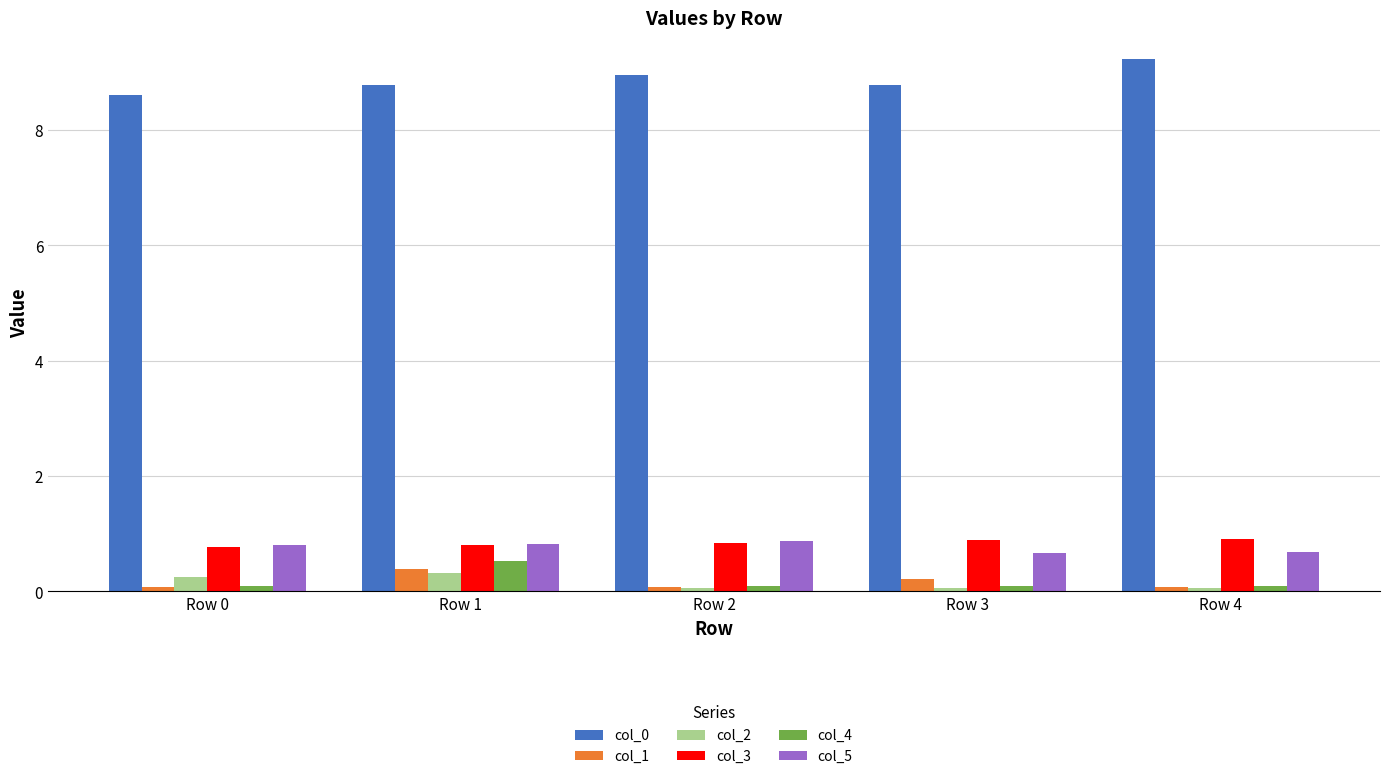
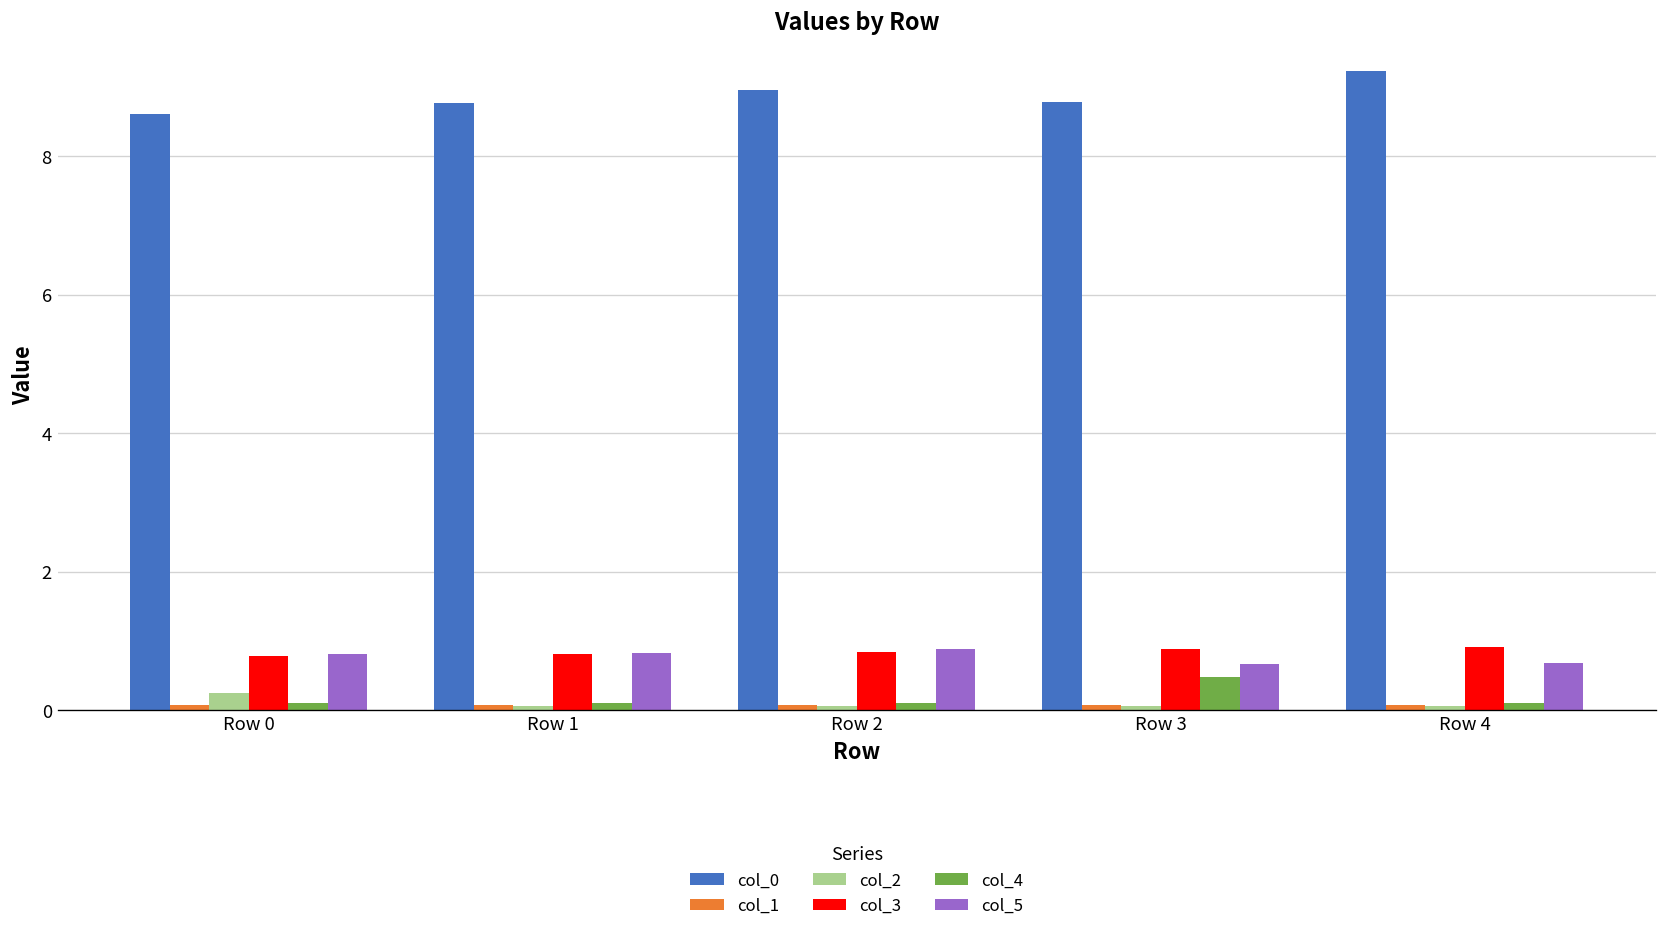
col_1, Row 1: 0.4 -> 0.1
col_2, Row 1: 0.3 -> 0.1
col_4, Row 1: 0.5 -> 0.1
col_1, Row 3: 0.2 -> 0.1
col_4, Row 3: 0.1 -> 0.5
